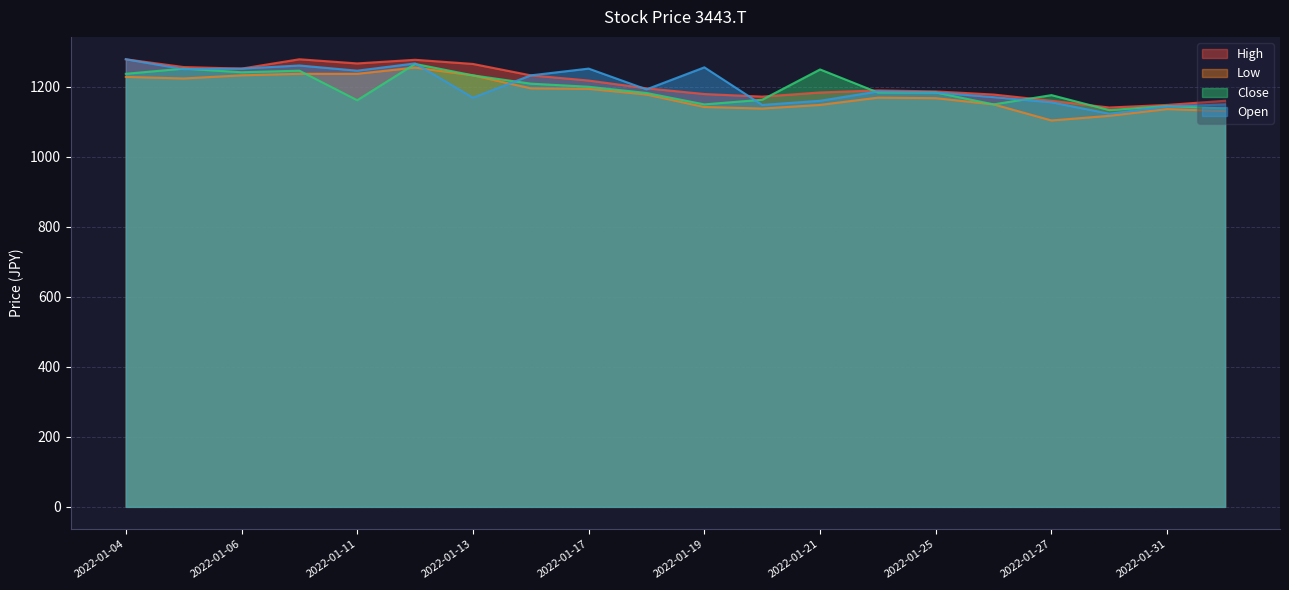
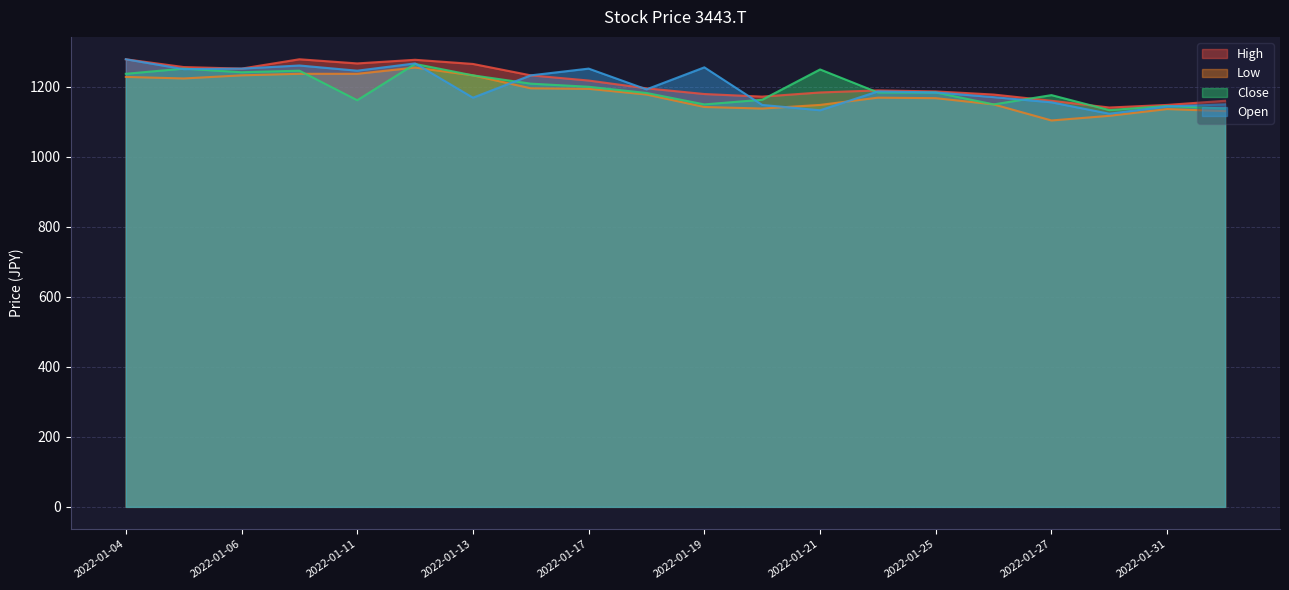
Open, 2022-01-21: 1160 -> 1130
